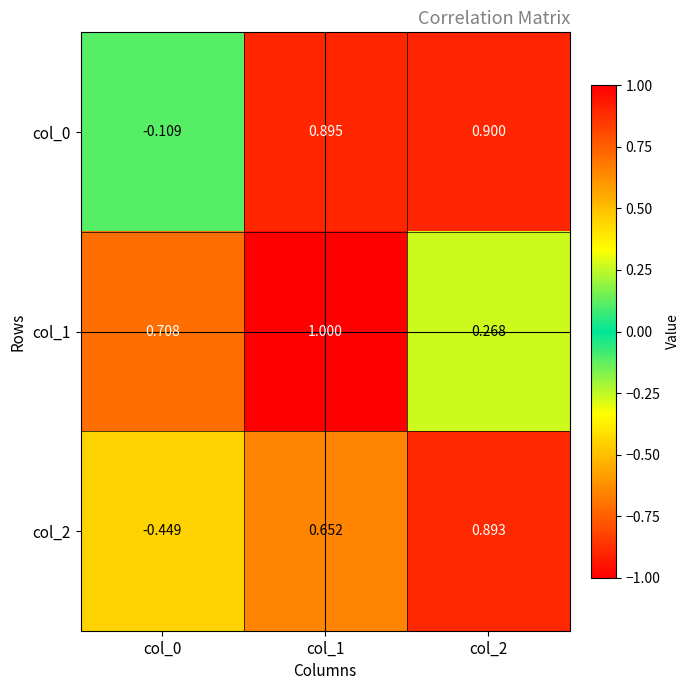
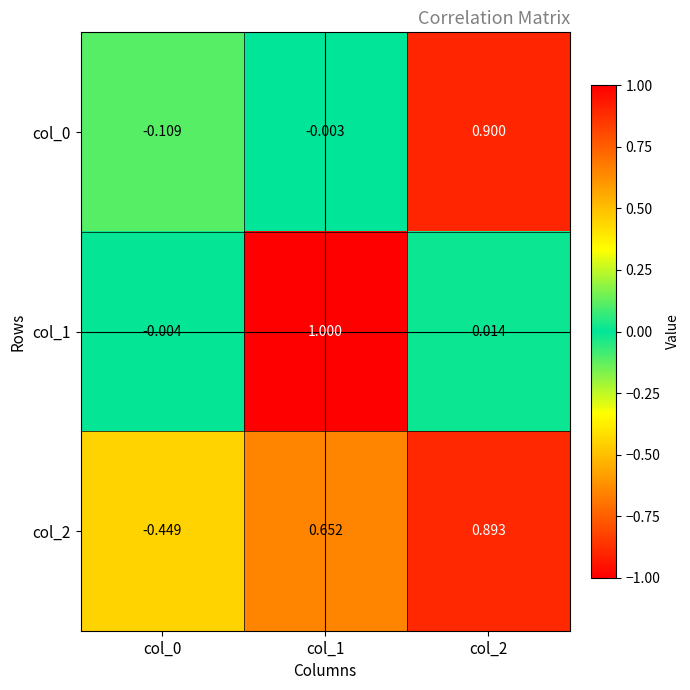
col_0, col_1: 0.895 -> -0.003
col_1, col_0: 0.708 -> -0.004
col_1, col_2: 0.268 -> 0.014
